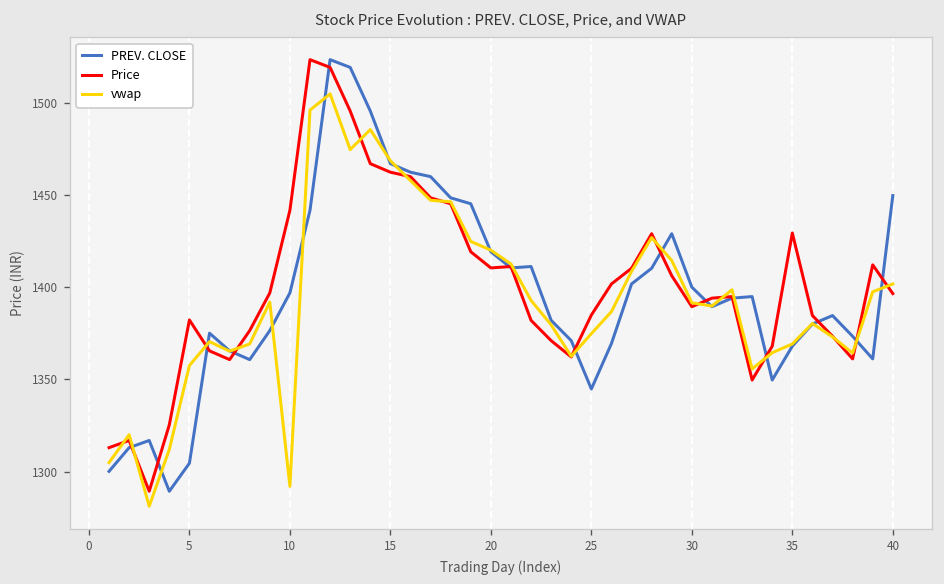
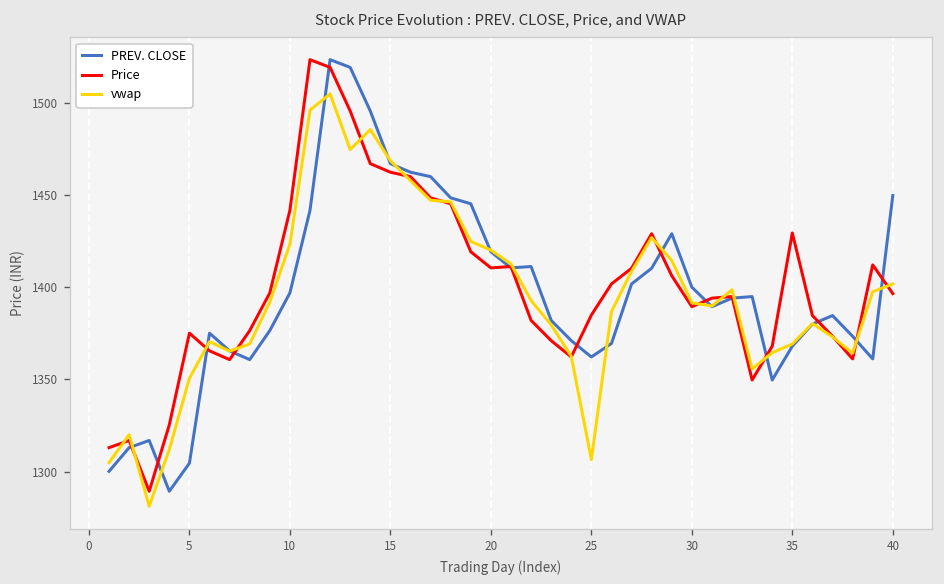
Price, 5: 1382 -> 1375
vwap, 5: 1358 -> 1351
vwap, 10: 1292 -> 1423
PREV. CLOSE, 25: 1345 -> 1362
vwap, 25: 1375 -> 1306
